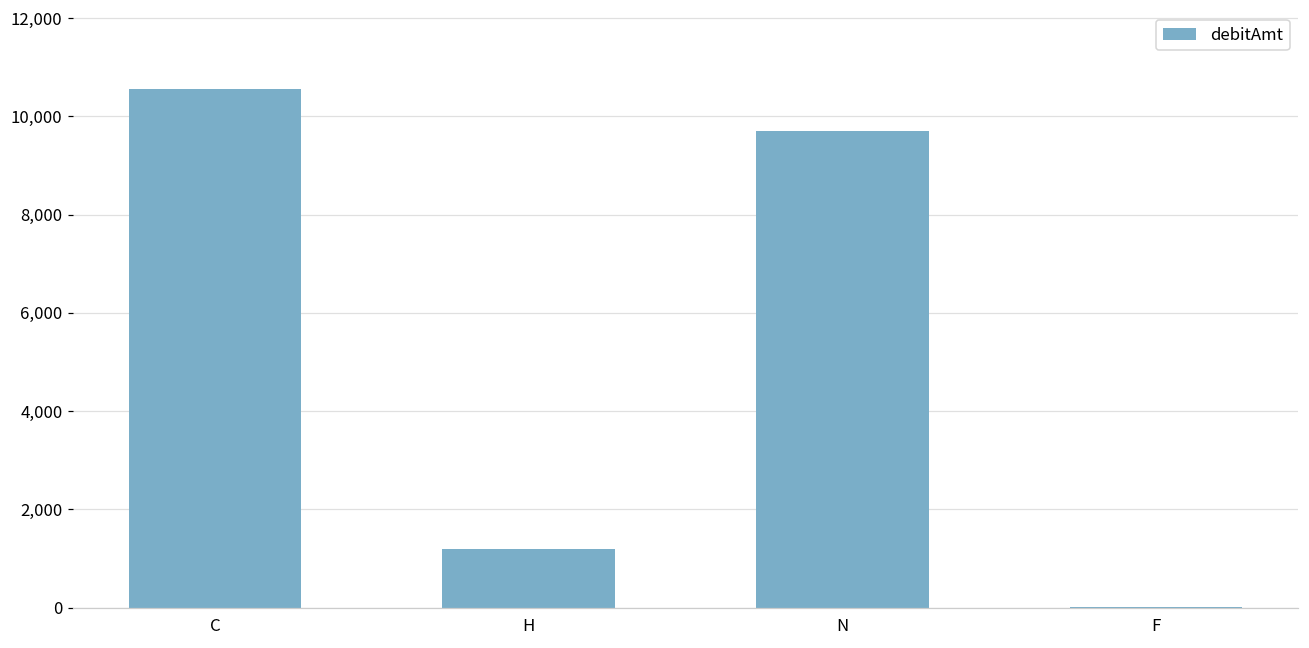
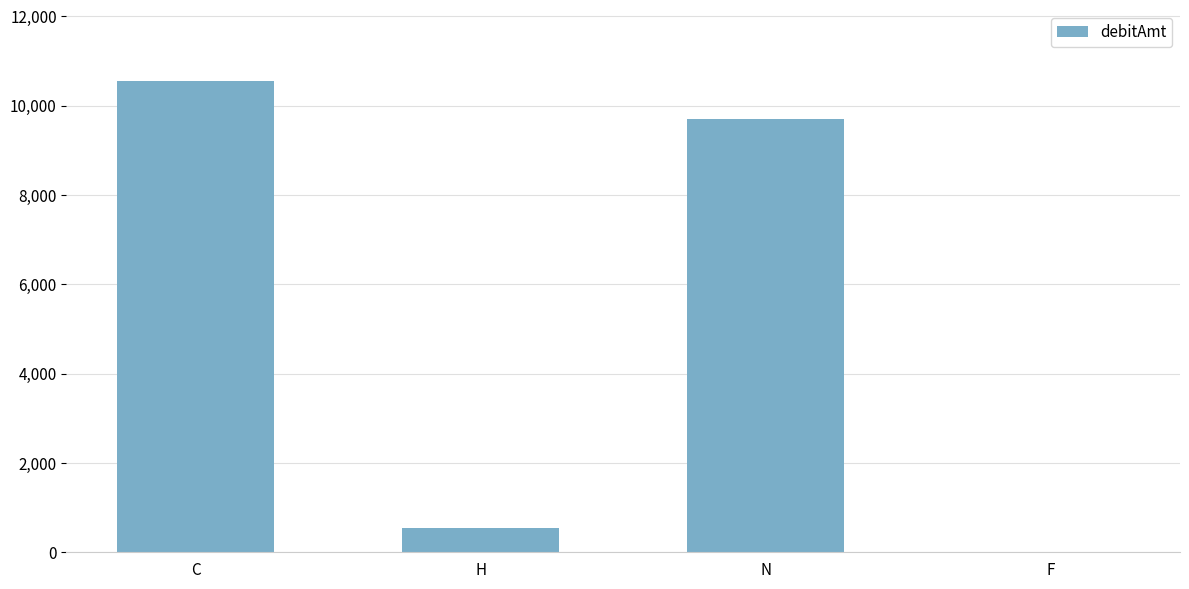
H: 1,200 -> 600
